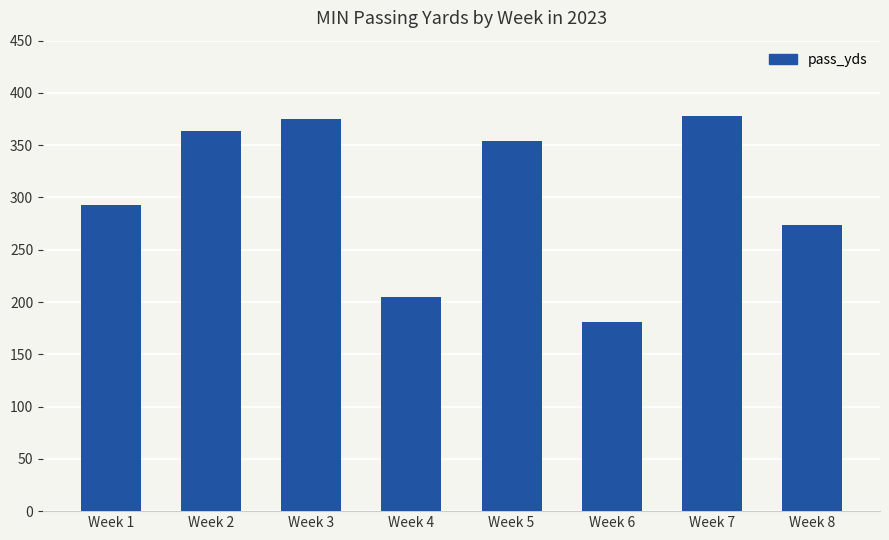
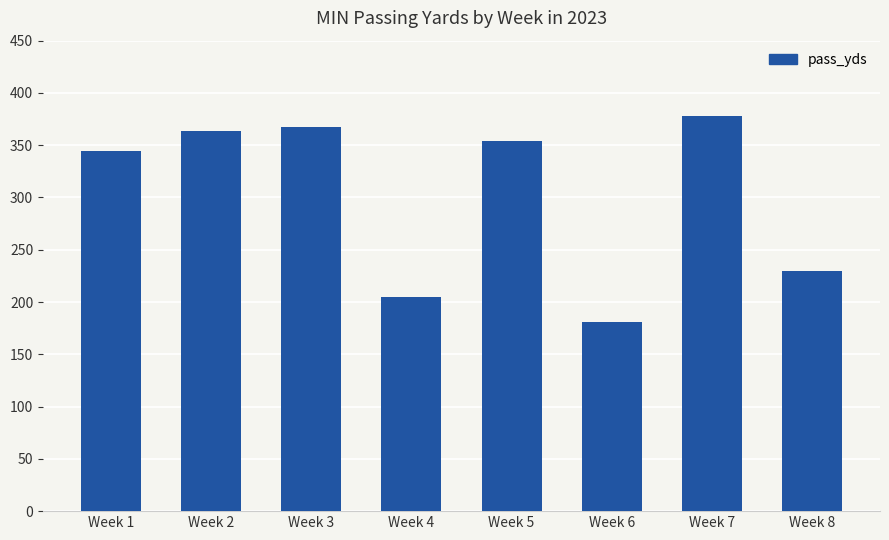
Week 1: 293 -> 344
Week 3: 375 -> 367
Week 8: 274 -> 230
